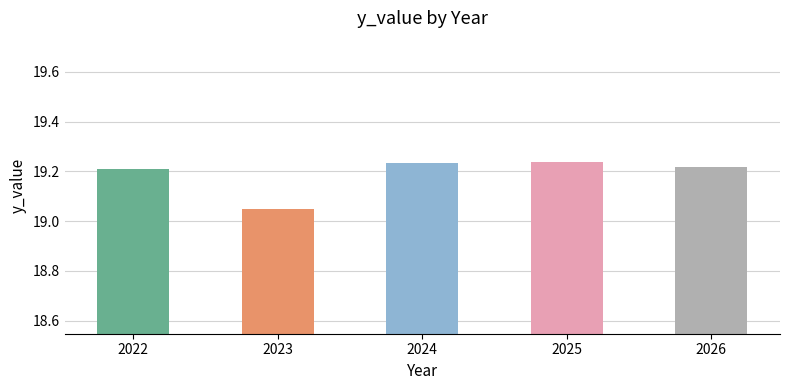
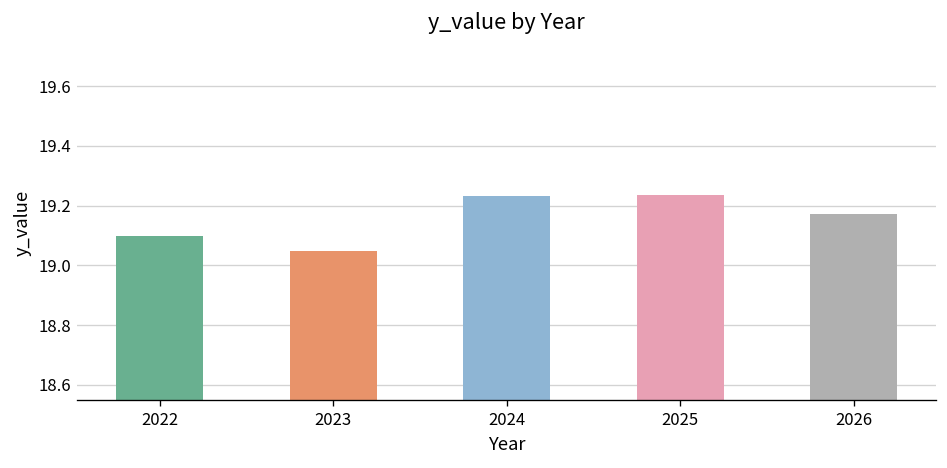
2022: 19.21 -> 19.10
2026: 19.22 -> 19.17
